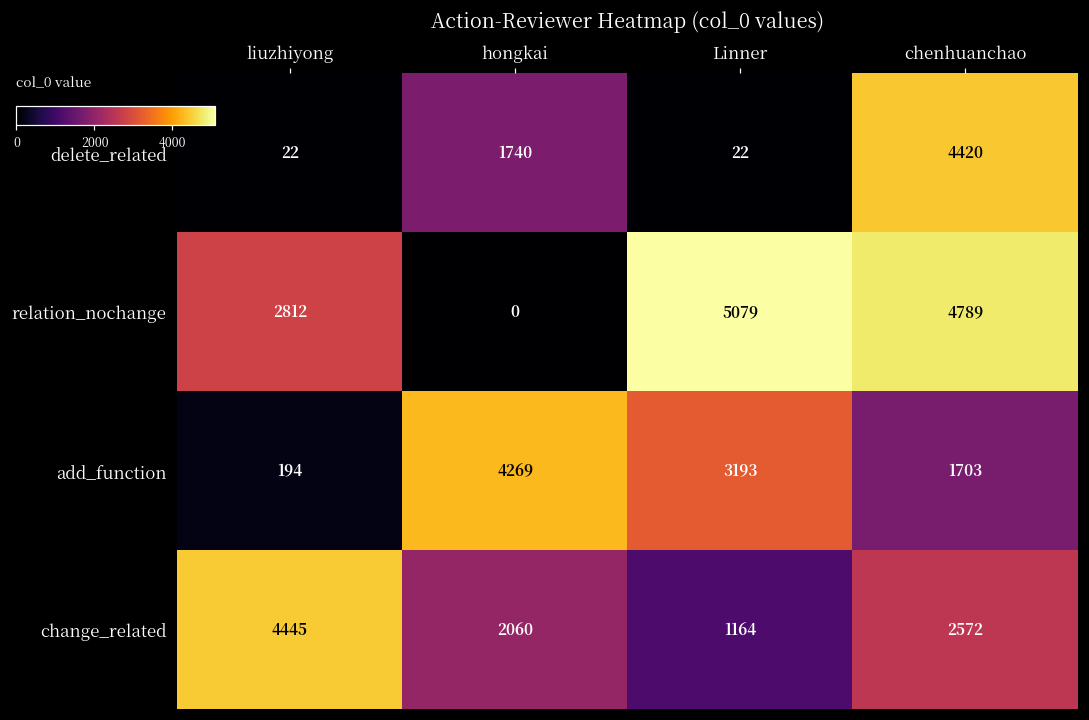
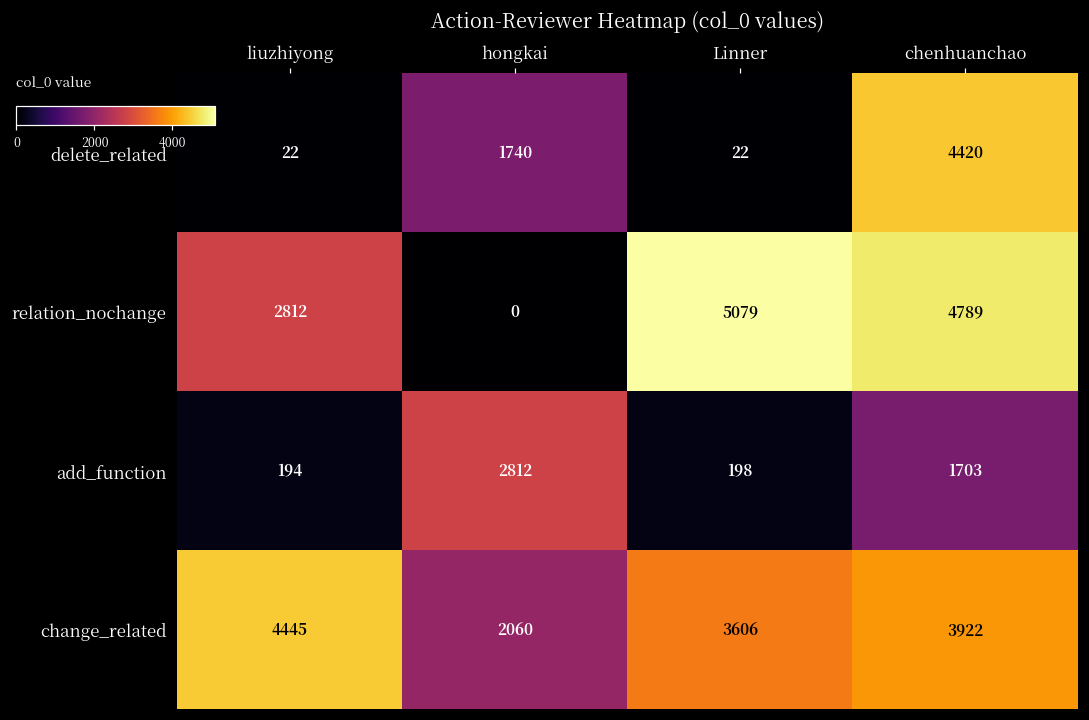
add_function, hongkai: 4269 -> 2812
add_function, Linner: 3193 -> 198
change_related, Linner: 1164 -> 3606
change_related, chenhuanchao: 2572 -> 3922
